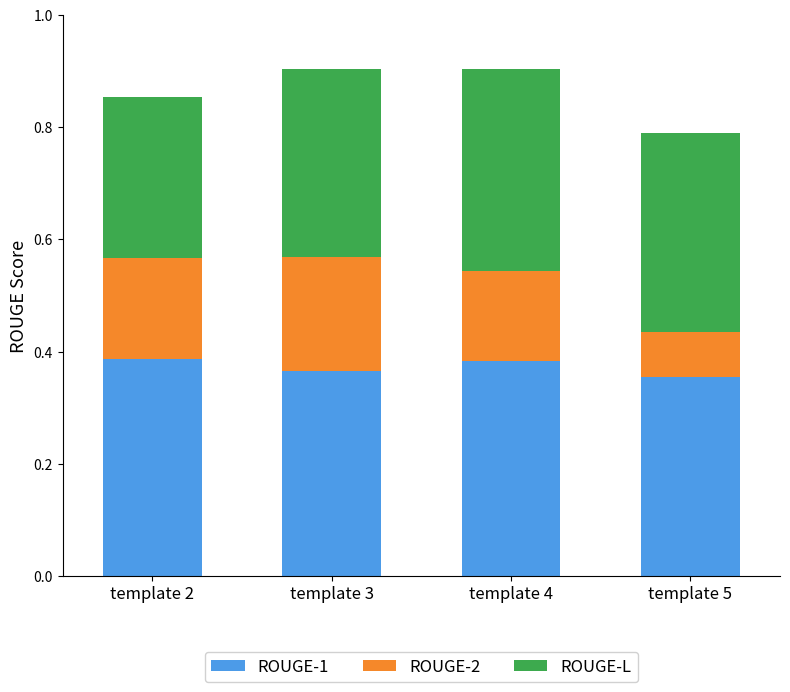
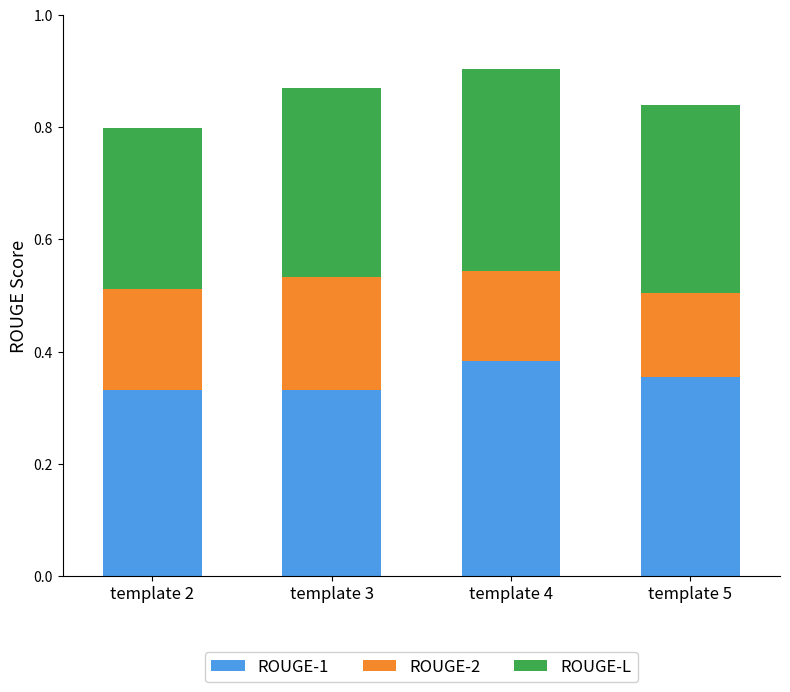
ROUGE-1, template 2: 0.39 -> 0.33
ROUGE-1, template 3: 0.37 -> 0.33
ROUGE-2, template 5: 0.08 -> 0.15
ROUGE-L, template 5: 0.36 -> 0.34
